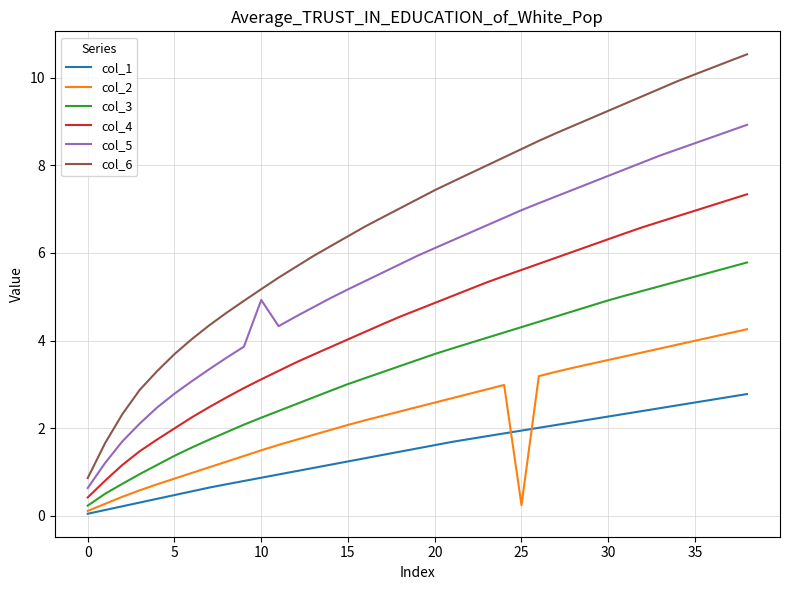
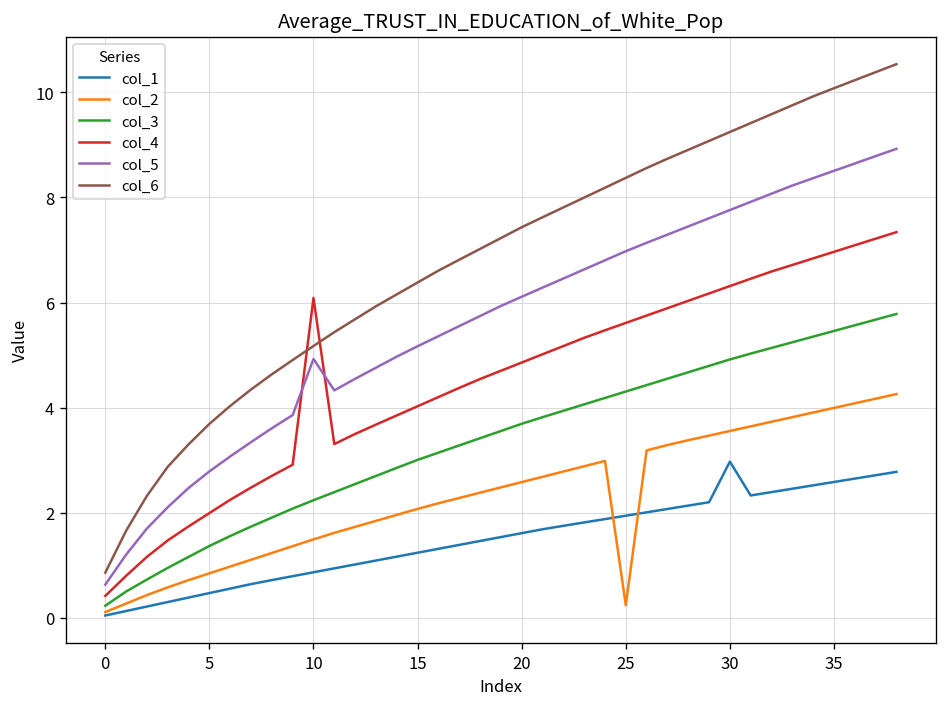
col_4, 10: 3.1 -> 6.1
col_1, 30: 2.3 -> 3.0
